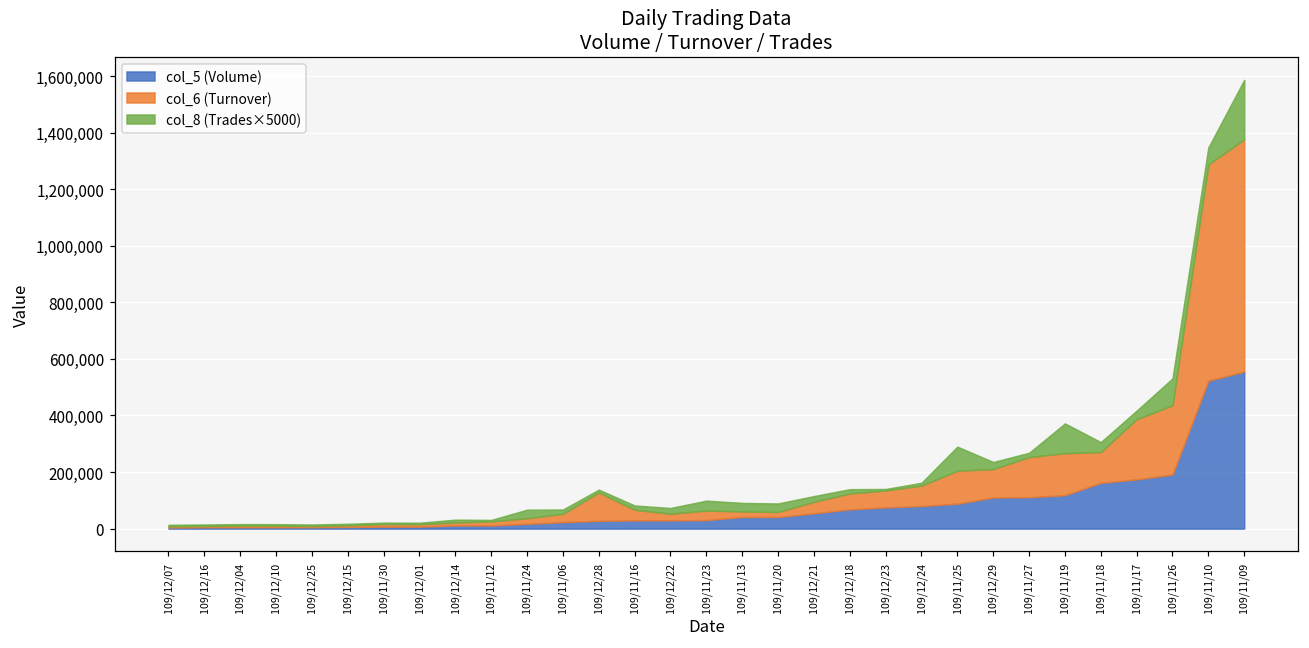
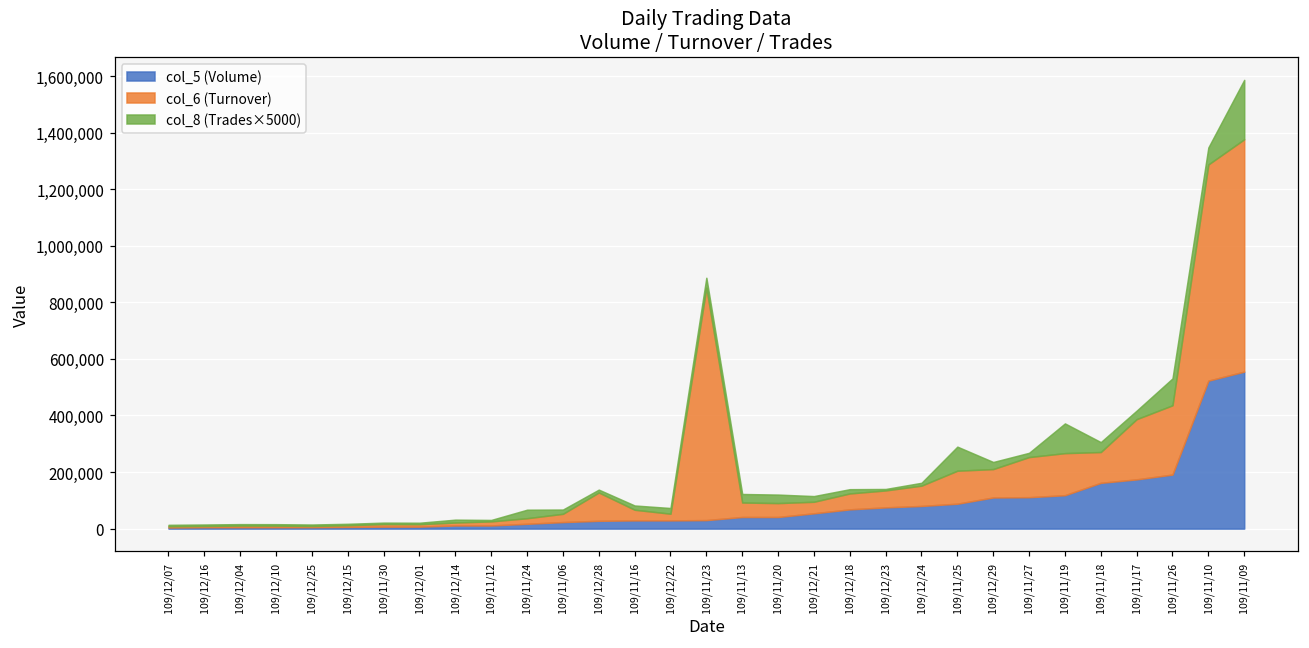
col_6 (Turnover), 109/11/23: 30,000 -> 820,000
col_6 (Turnover), 109/11/13: 20,000 -> 50,000
col_6 (Turnover), 109/11/20: 20,000 -> 50,000
